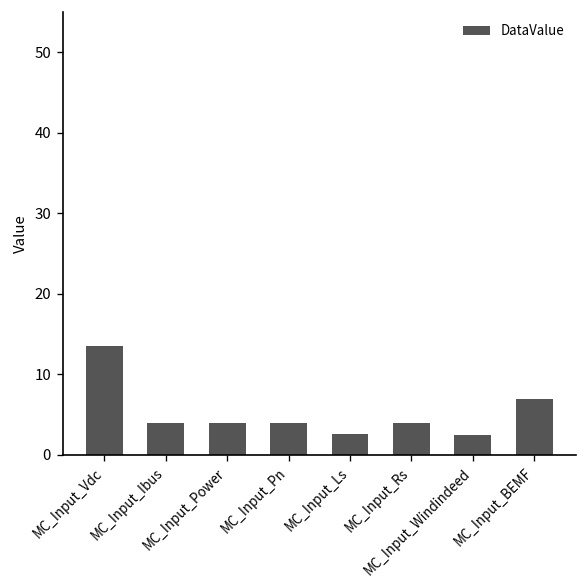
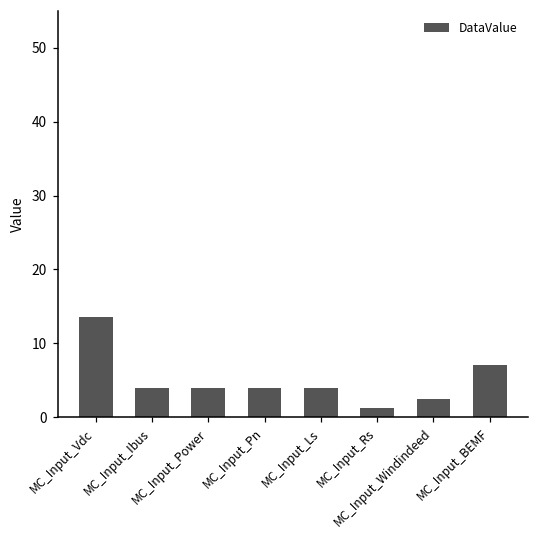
MC_Input_Ls: 3 -> 4
MC_Input_Rs: 4 -> 1
